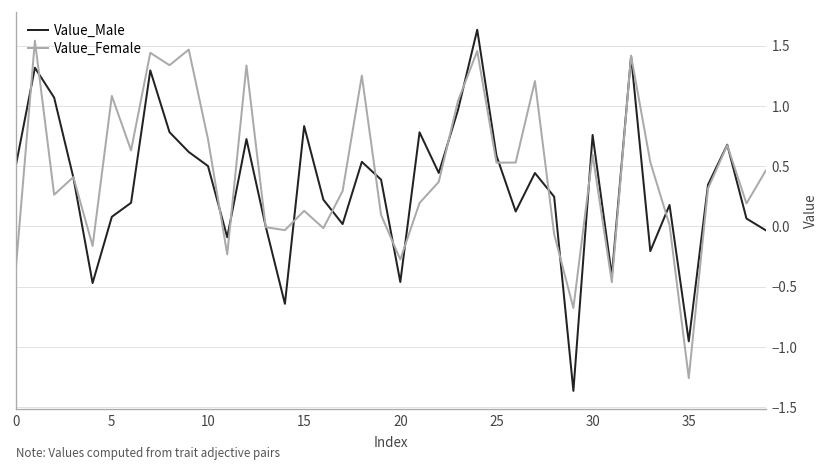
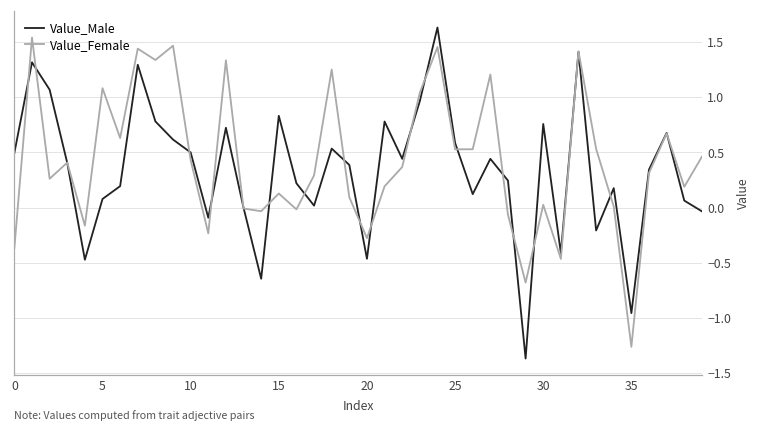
Value_Female, 10: 0.72 -> 0.43
Value_Female, 30: 0.59 -> 0.03
